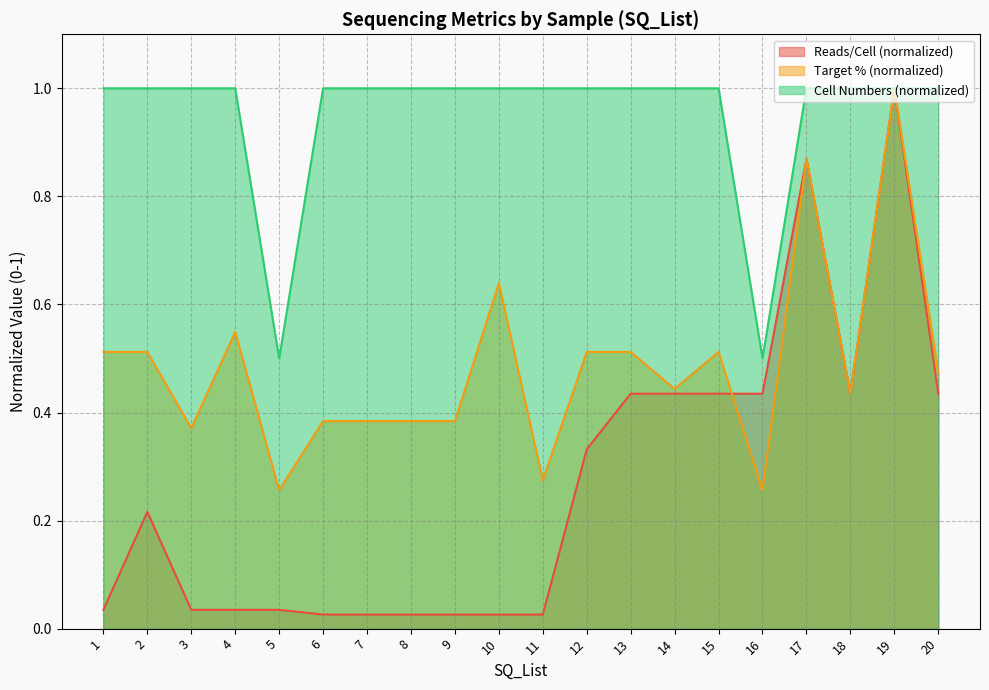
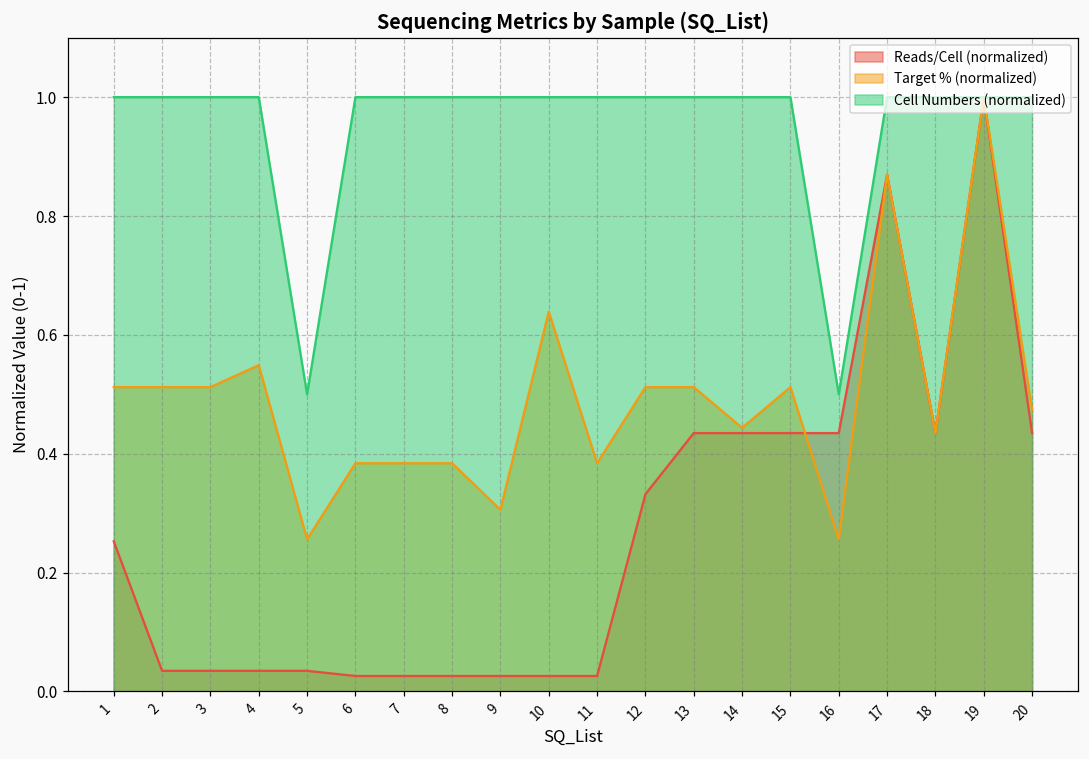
Reads/Cell (normalized), 1: 0.03 -> 0.25
Reads/Cell (normalized), 2: 0.22 -> 0.03
Target % (normalized), 3: 0.37 -> 0.51
Target % (normalized), 9: 0.38 -> 0.31
Target % (normalized), 11: 0.27 -> 0.38
